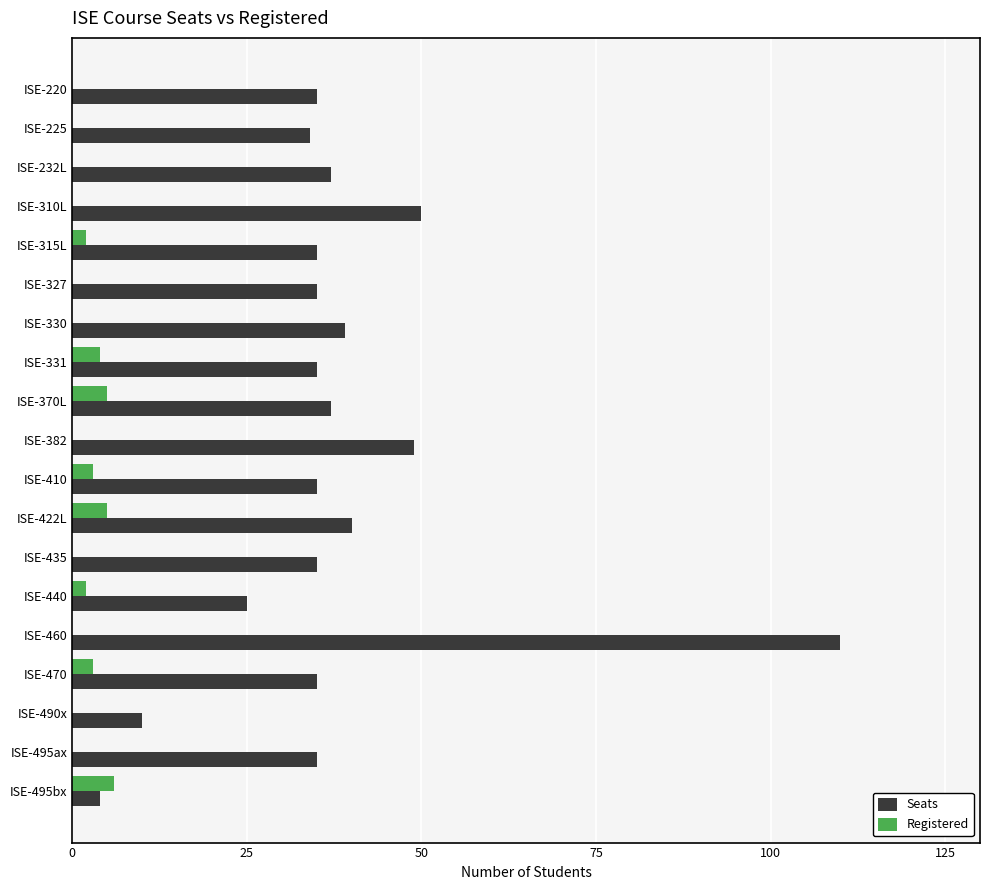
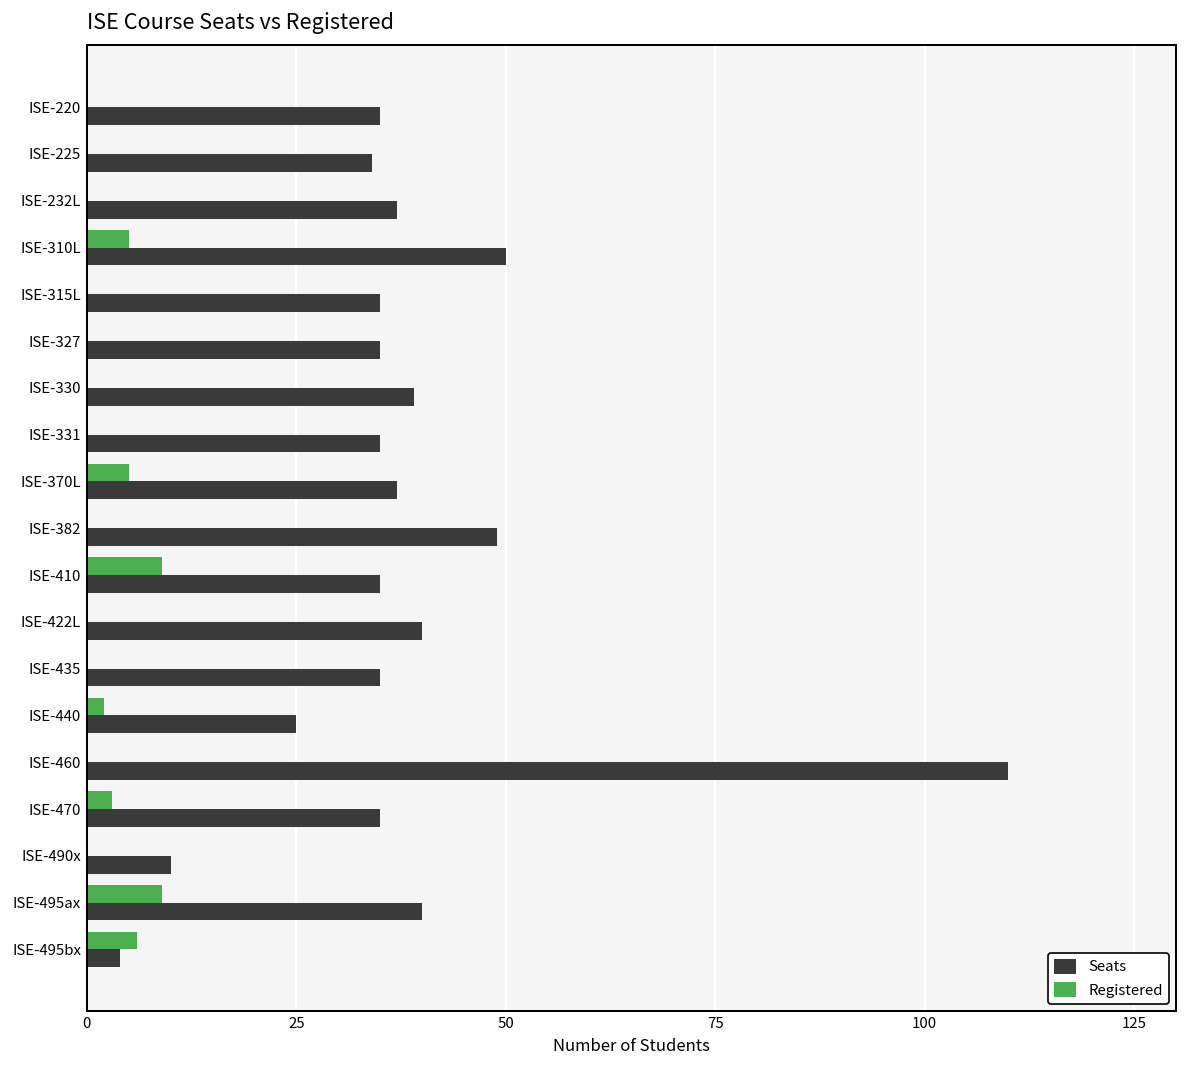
Registered, ISE-310L: 0 -> 5
Registered, ISE-315L: 2 -> 0
Registered, ISE-331: 4 -> 0
Registered, ISE-410: 3 -> 9
Registered, ISE-422L: 5 -> 0
Registered, ISE-495ax: 0 -> 9
Seats, ISE-495ax: 35 -> 40
